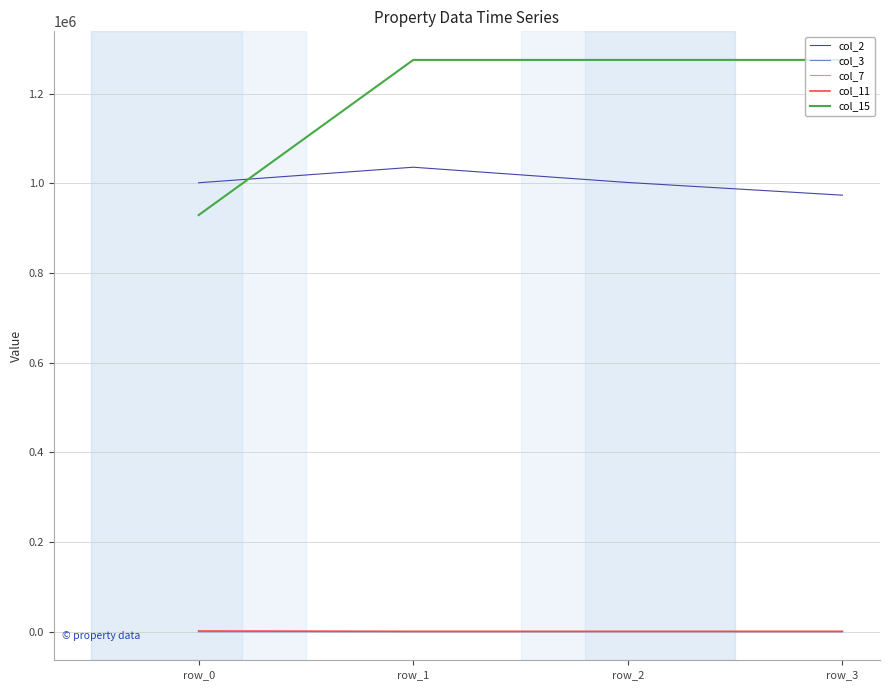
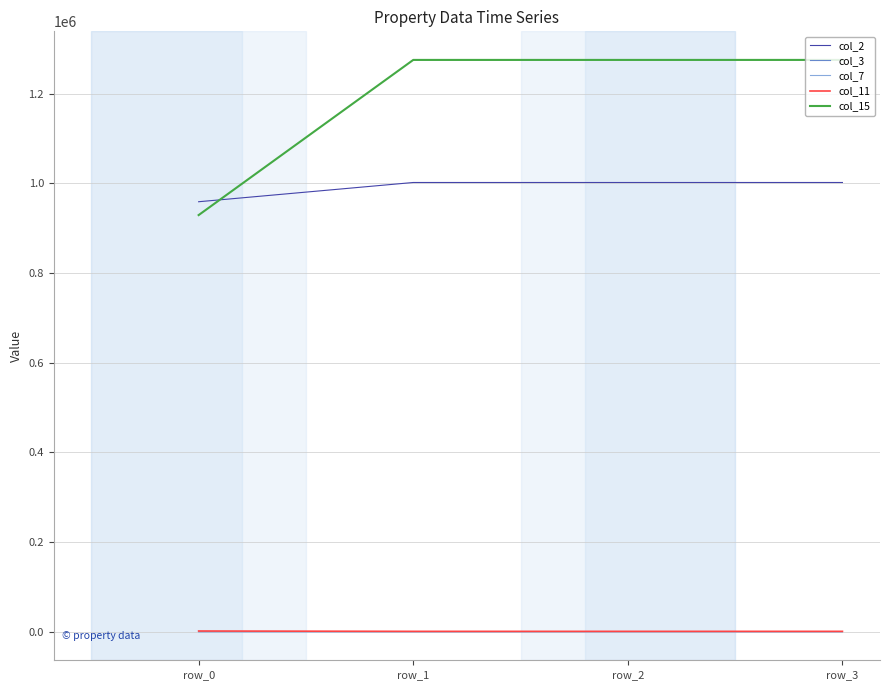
col_2, row_0: 1000000 -> 960000
col_2, row_1: 1040000 -> 1000000
col_2, row_3: 970000 -> 1000000
